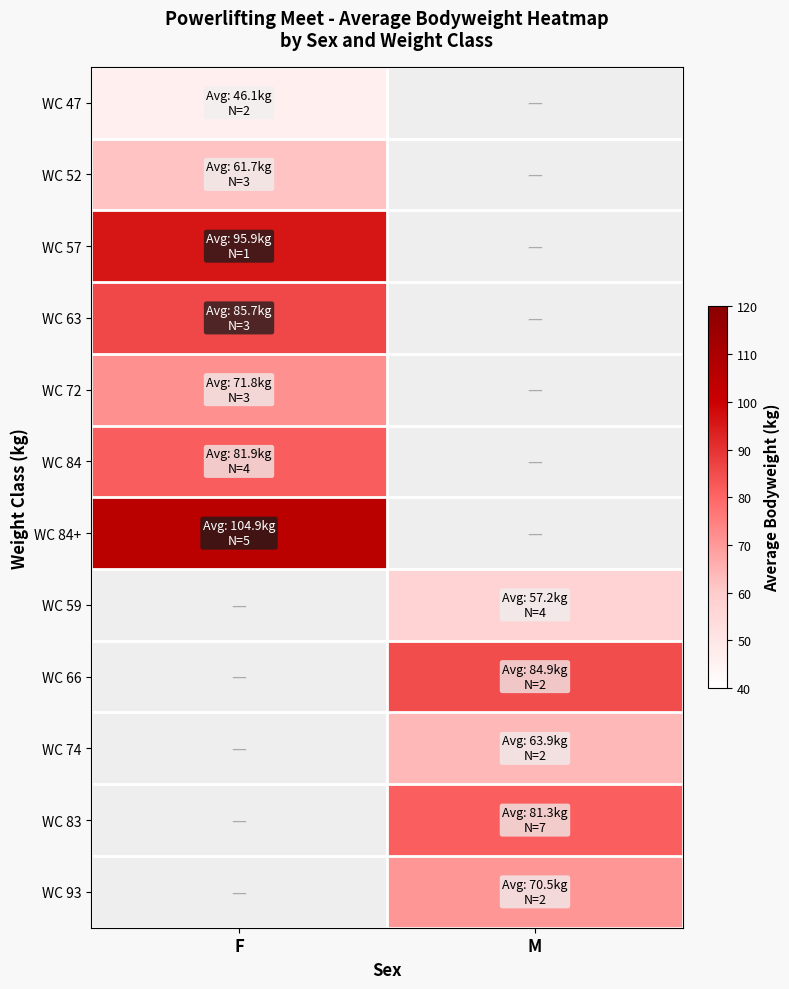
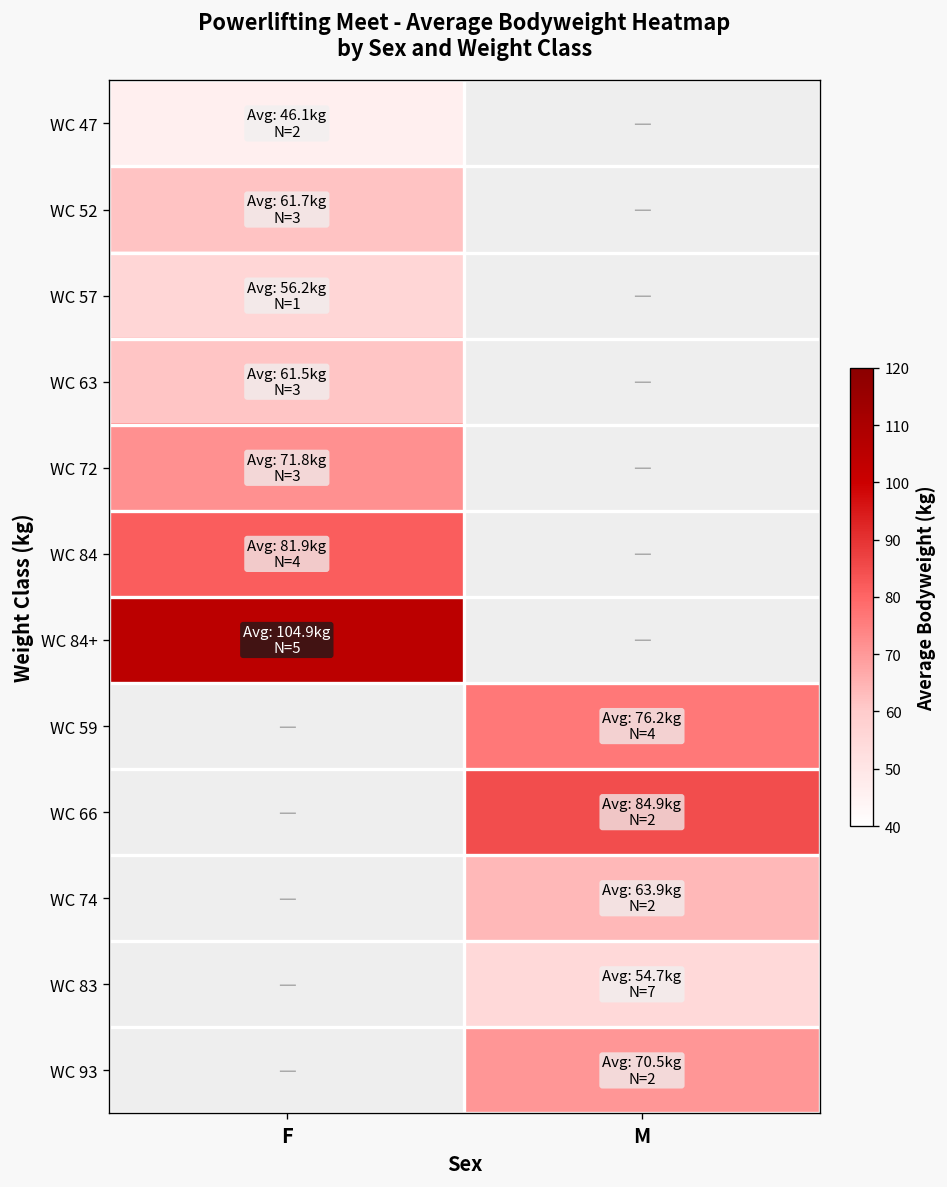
WC 57, F: 95.9 -> 56.2
WC 63, F: 85.7 -> 61.5
WC 59, M: 57.2 -> 76.2
WC 83, M: 81.3 -> 54.7
